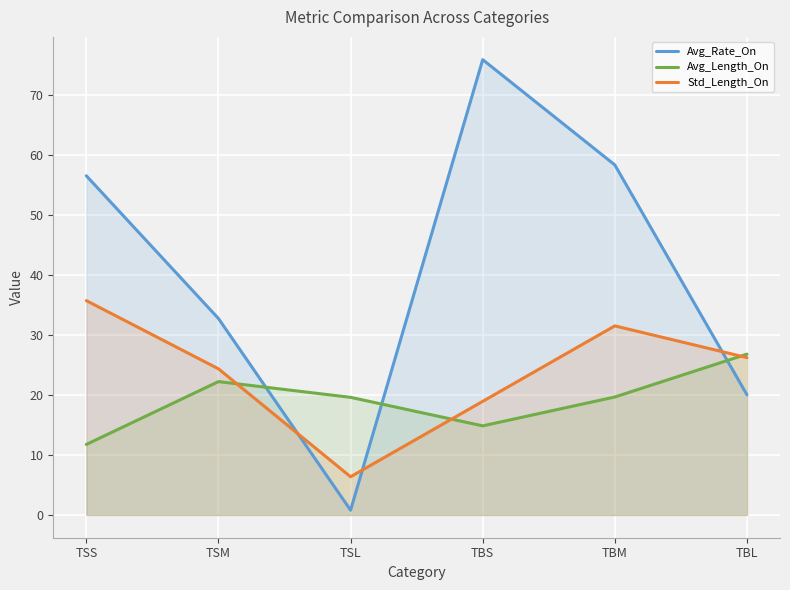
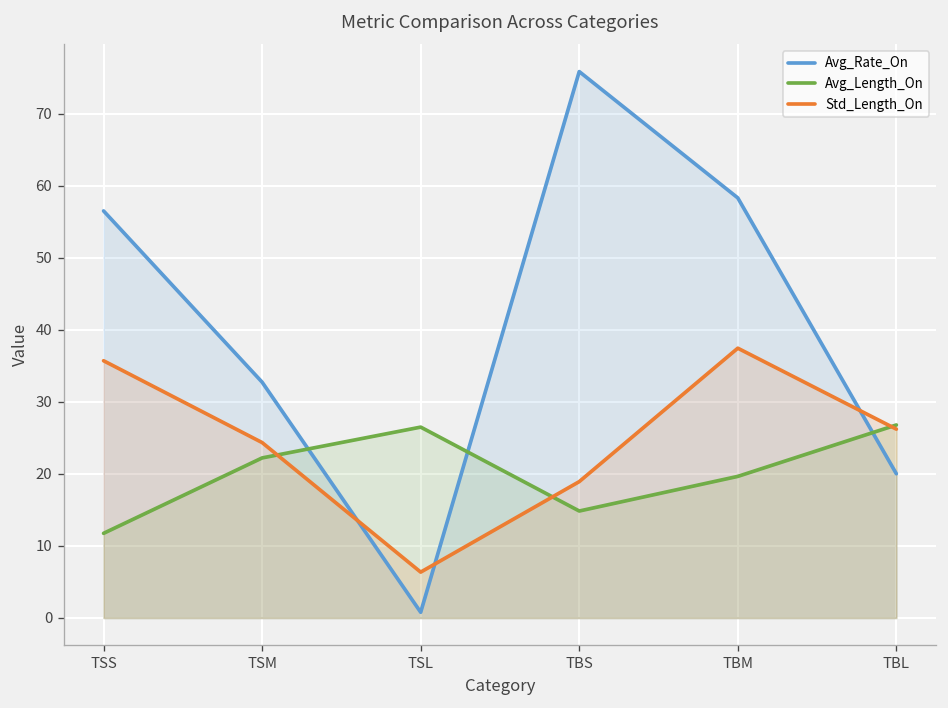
Avg_Length_On, TSL: 20 -> 27
Std_Length_On, TBM: 32 -> 37
